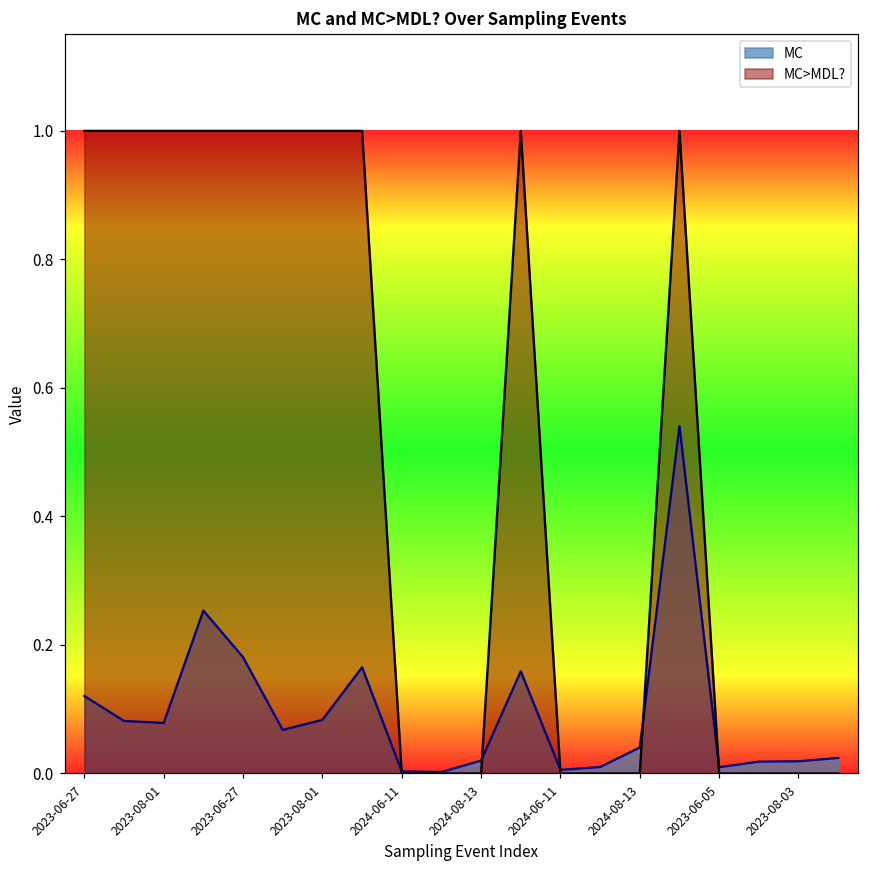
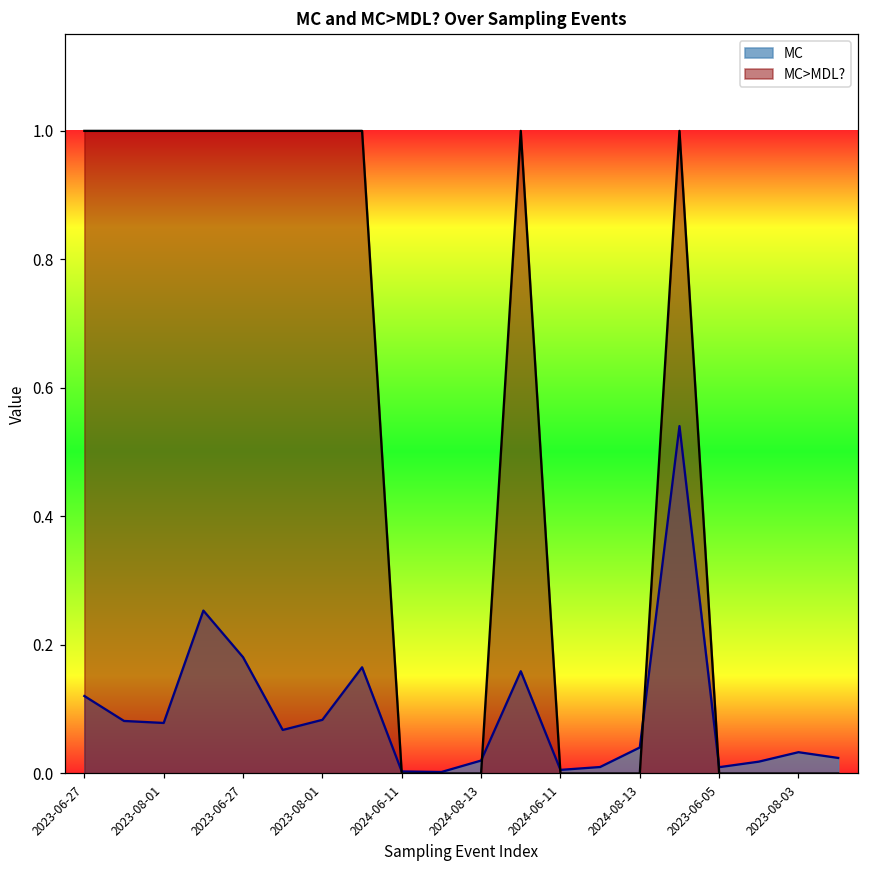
MC, 2023-08-03: 0.02 -> 0.03
